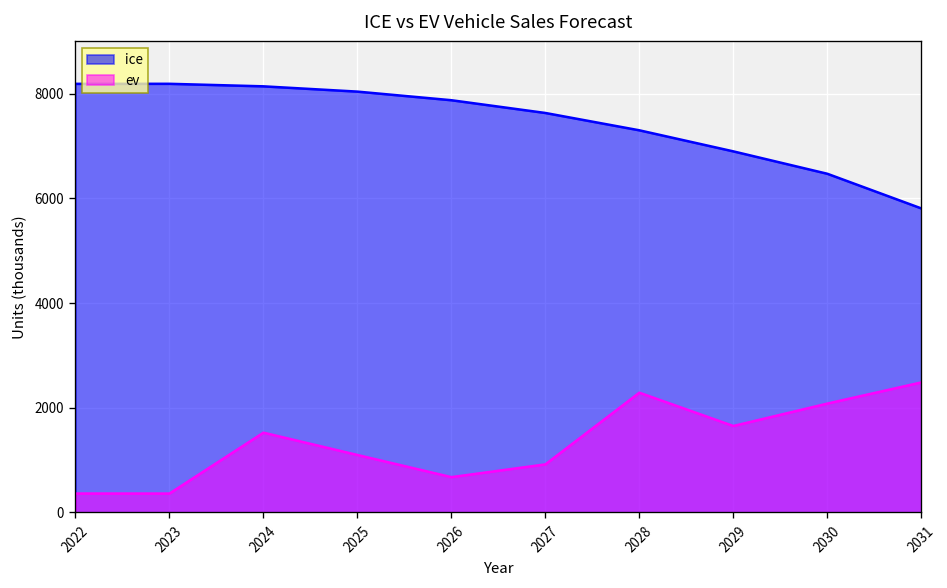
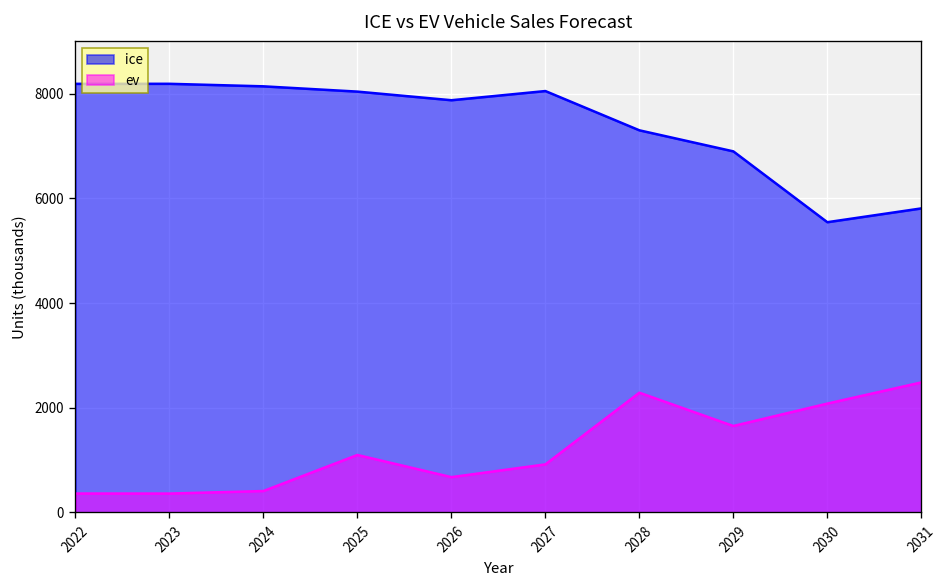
ev, 2024: 1500 -> 400
ice, 2027: 7600 -> 8100
ice, 2030: 6500 -> 5500
